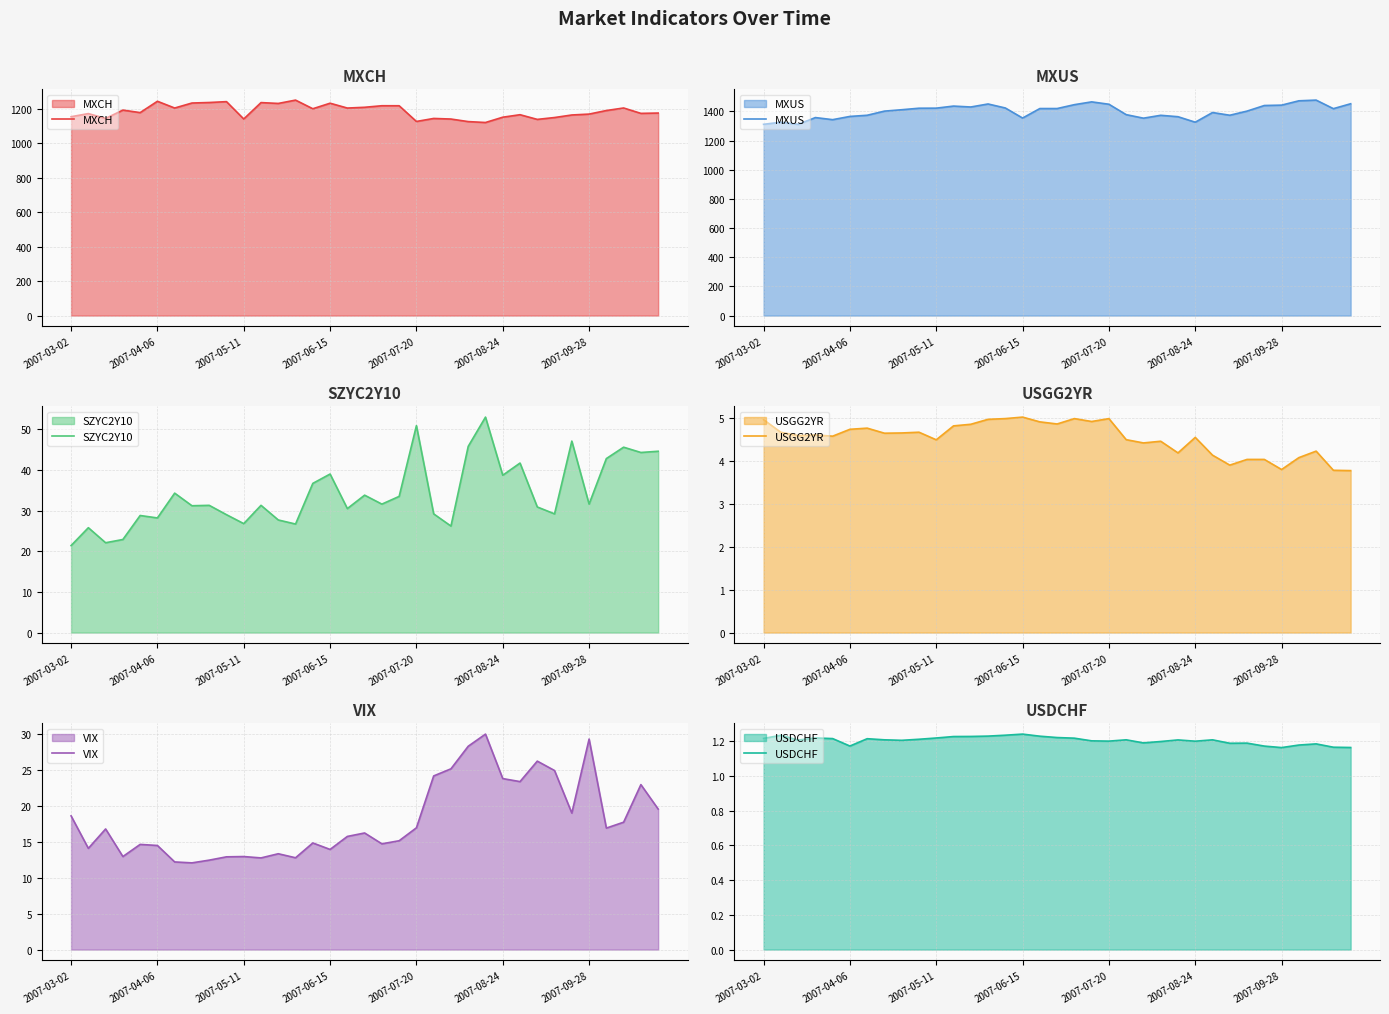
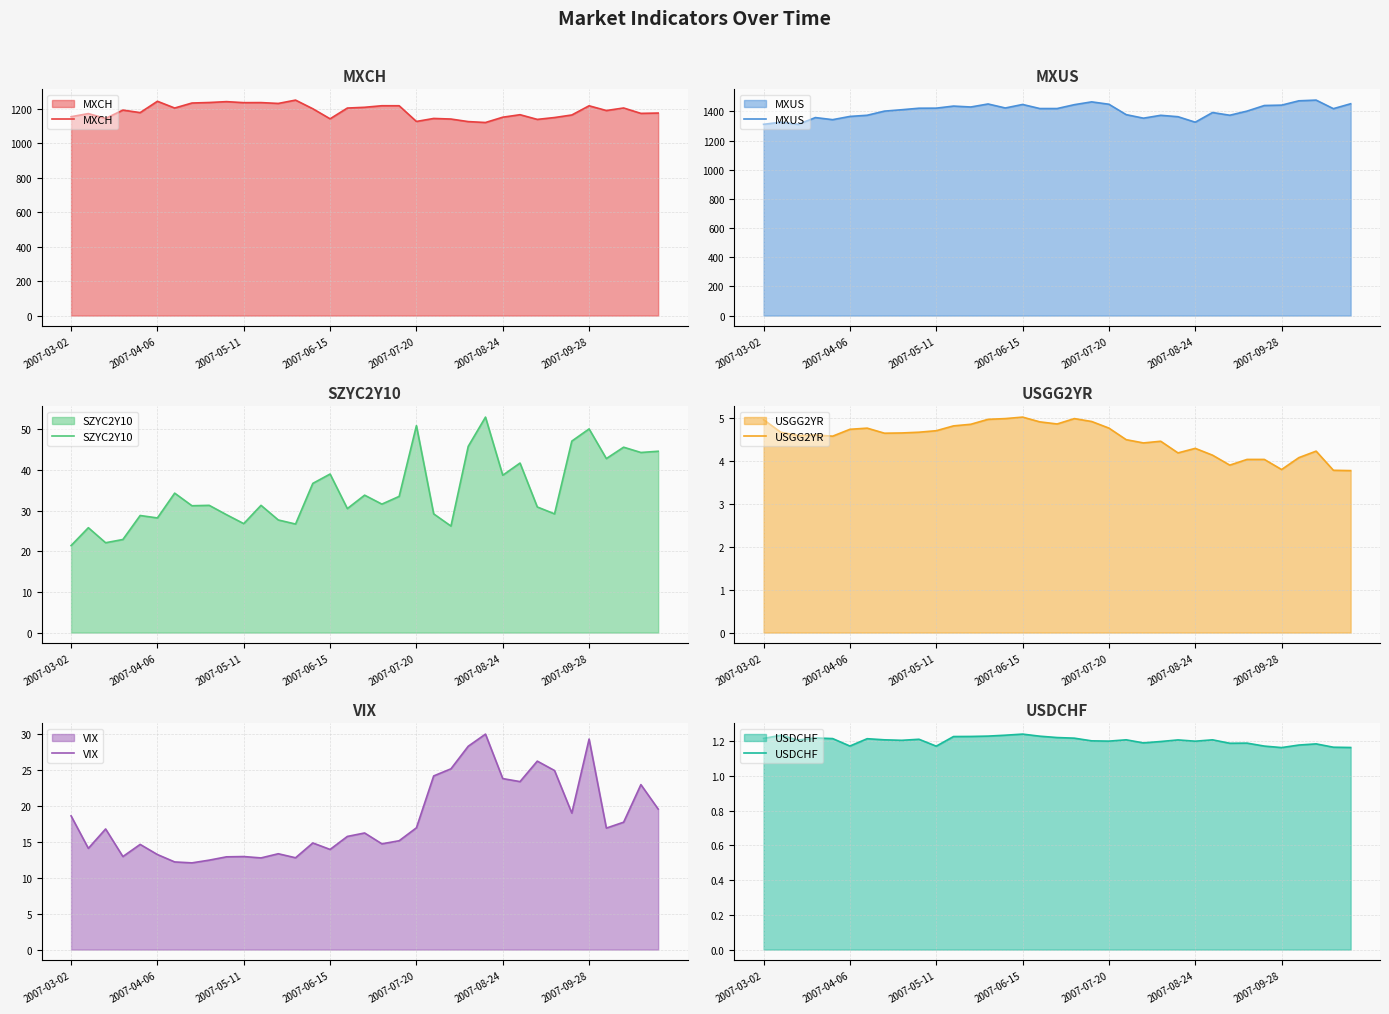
MXCH, 2007-05-11: 1140 -> 1230
MXCH, 2007-06-15: 1230 -> 1140
MXCH, 2007-09-28: 1170 -> 1220
MXUS, 2007-06-15: 1360 -> 1450
SZYC2Y10, 2007-09-28: 32 -> 50
USGG2YR, 2007-05-11: 4.5 -> 4.7
USGG2YR, 2007-07-20: 5.0 -> 4.8
USGG2YR, 2007-08-24: 4.5 -> 4.3
VIX, 2007-04-06: 14 -> 13
USDCHF, 2007-05-11: 1.22 -> 1.17
